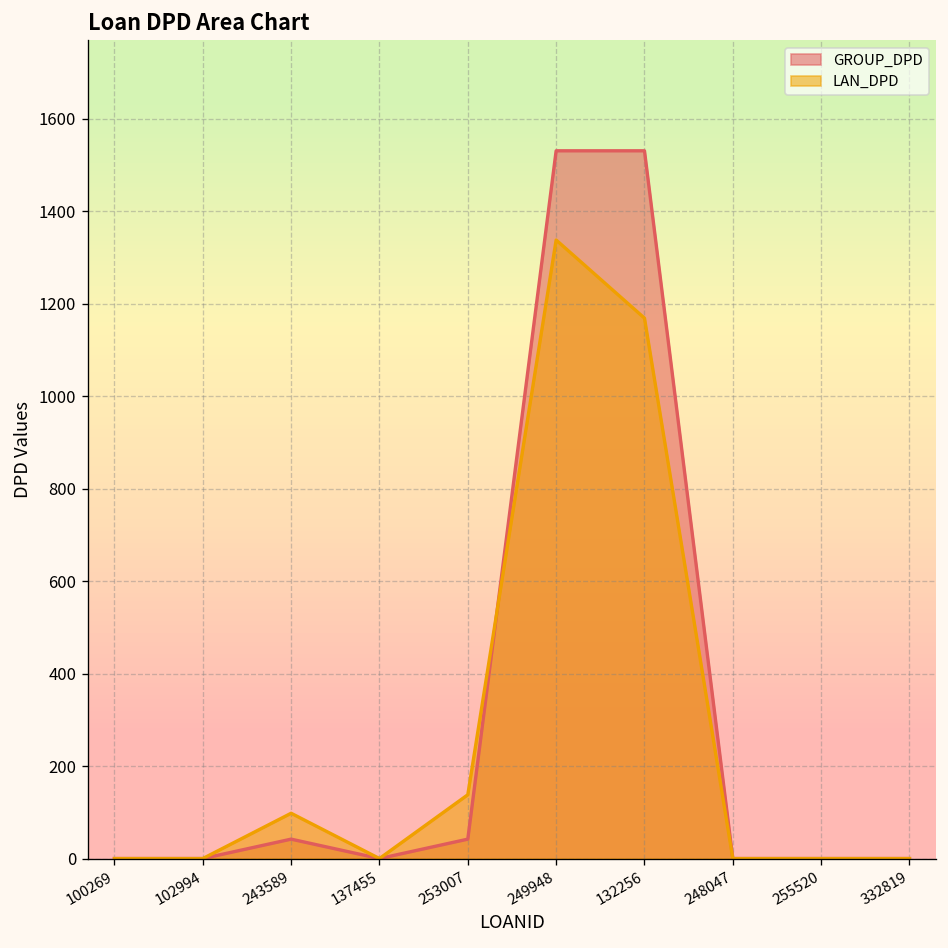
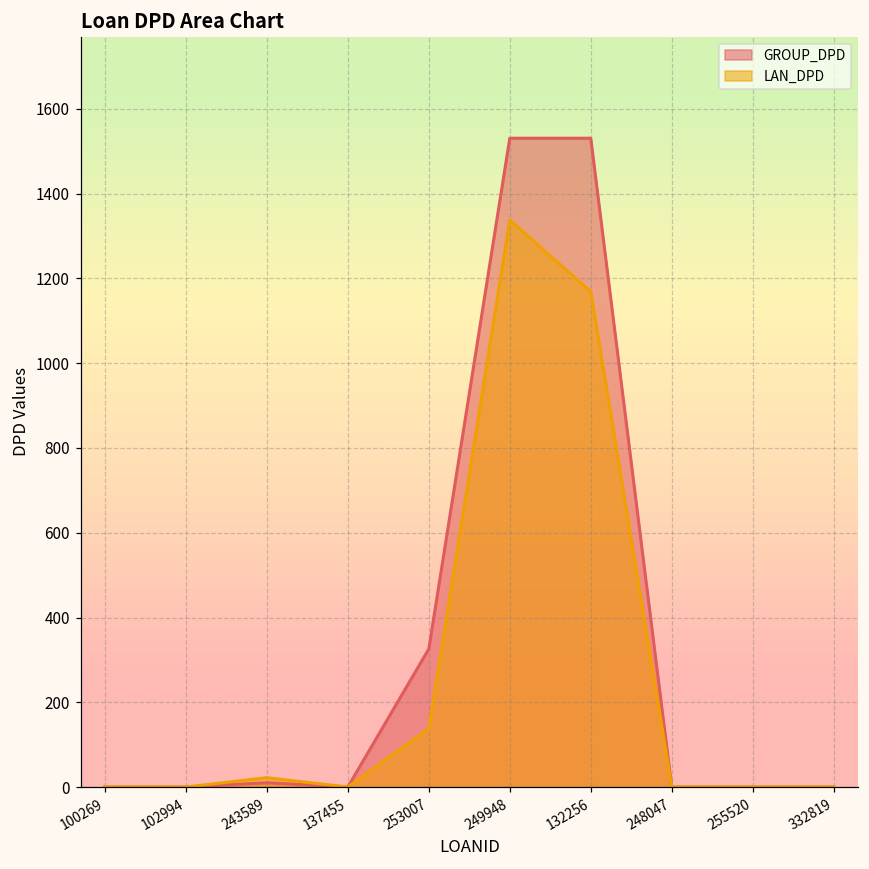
GROUP_DPD, 243589: 40 -> 10
LAN_DPD, 243589: 100 -> 20
GROUP_DPD, 253007: 40 -> 330
